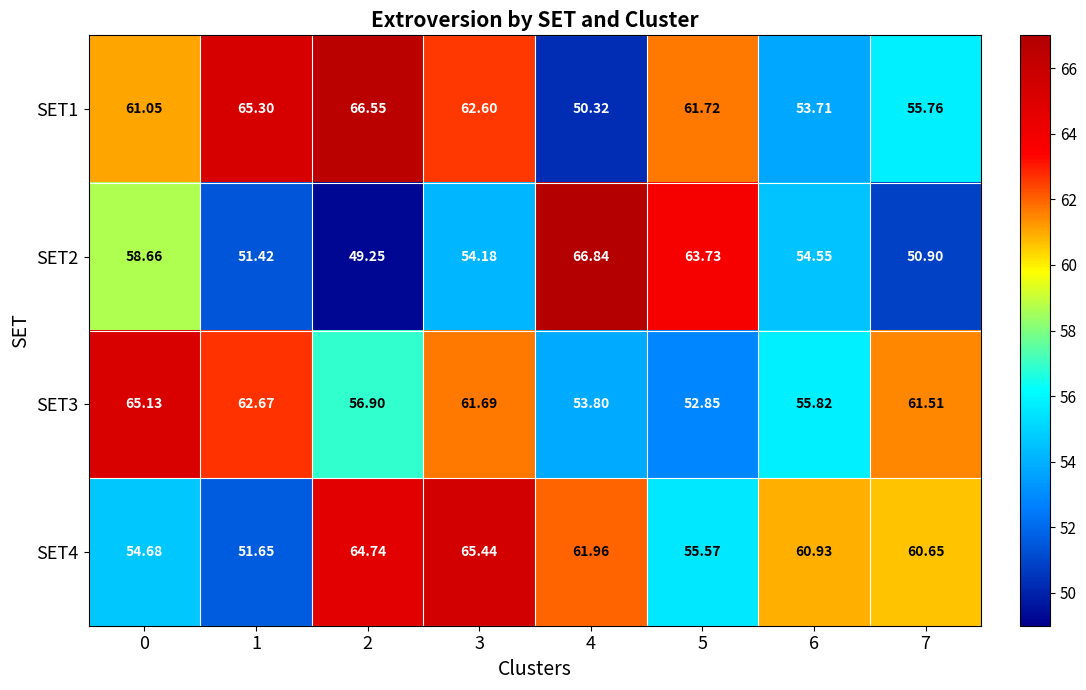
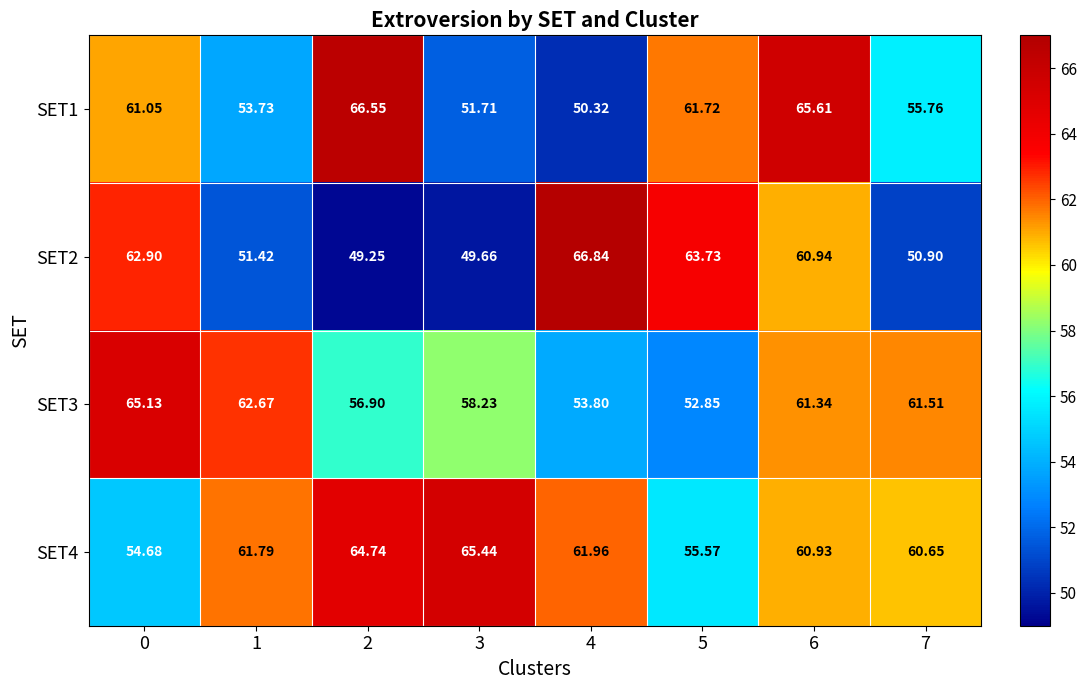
SET1, 1: 65.30 -> 53.73
SET1, 3: 62.60 -> 51.71
SET1, 6: 53.71 -> 65.61
SET2, 0: 58.66 -> 62.90
SET2, 3: 54.18 -> 49.66
SET2, 6: 54.55 -> 60.94
SET3, 3: 61.69 -> 58.23
SET3, 6: 55.82 -> 61.34
SET4, 1: 51.65 -> 61.79
